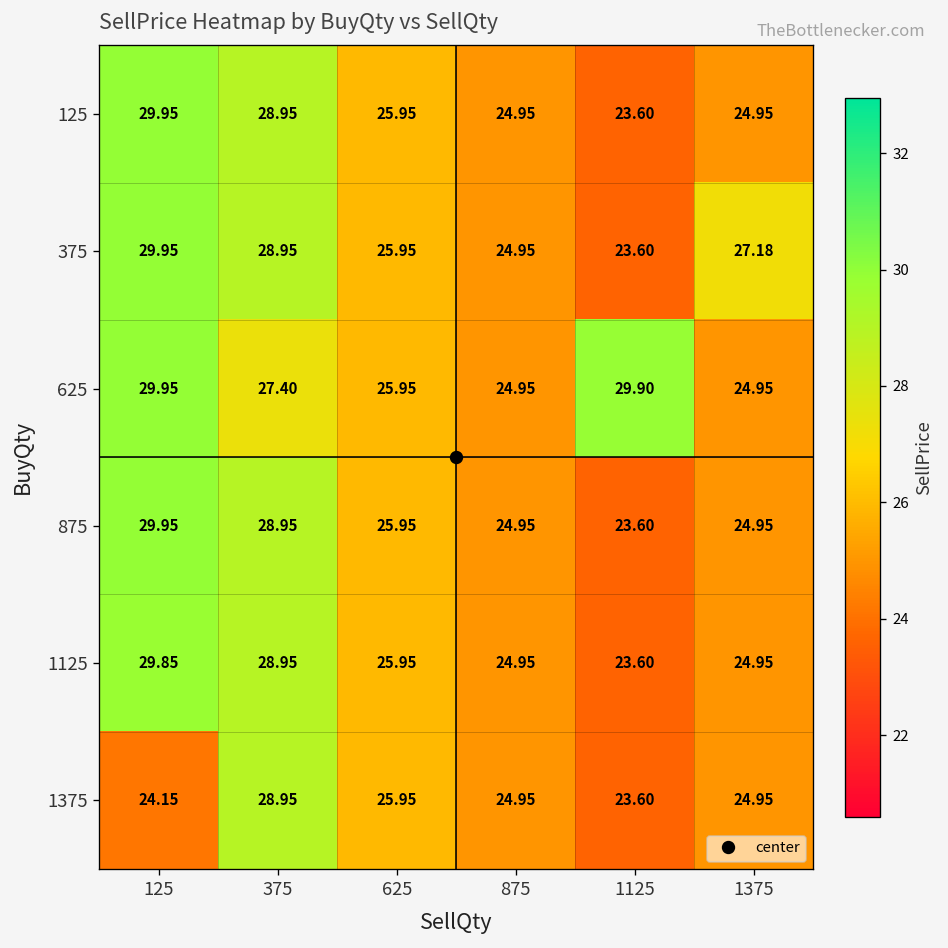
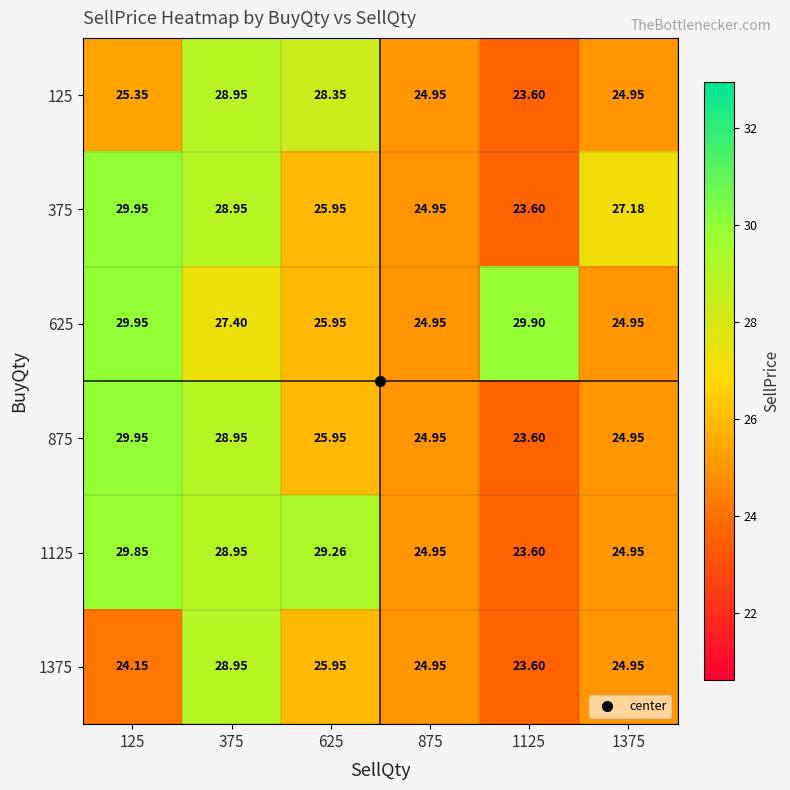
125, 125: 29.95 -> 25.35
125, 625: 25.95 -> 28.35
1125, 625: 25.95 -> 29.26
